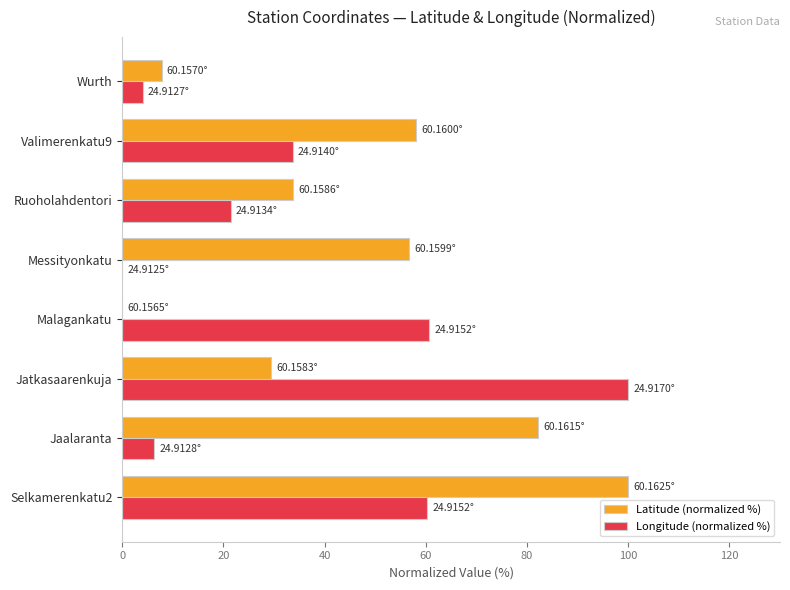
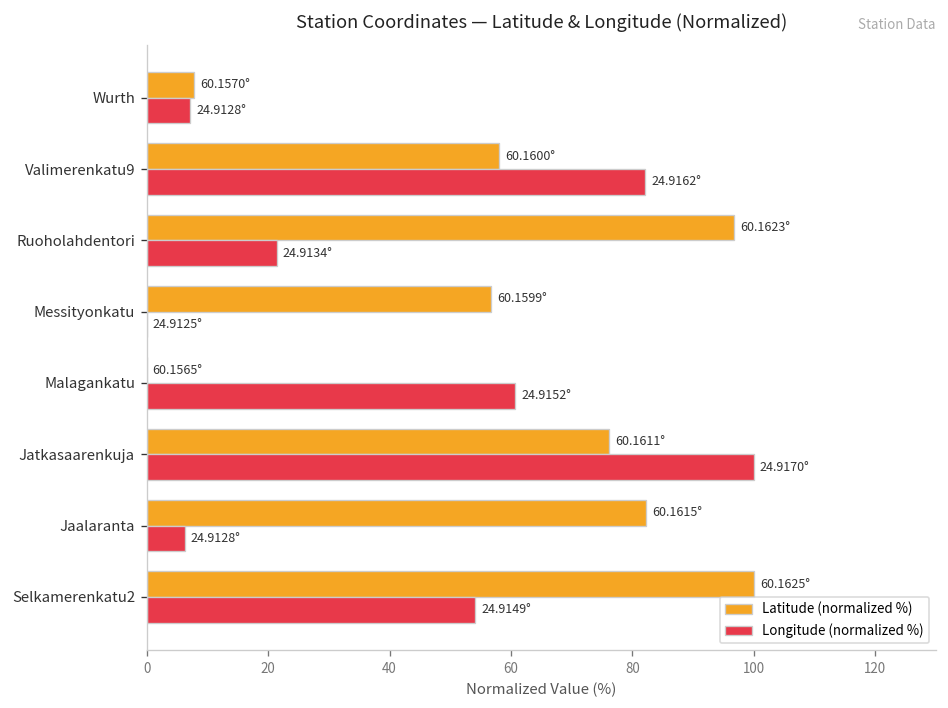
Longitude (normalized %), Wurth: 24.9127° -> 24.9128°
Longitude (normalized %), Valimerenkatu9: 24.9140° -> 24.9162°
Latitude (normalized %), Ruoholahdentori: 60.1586° -> 60.1623°
Latitude (normalized %), Jatkasaarenkuja: 60.1583° -> 60.1611°
Longitude (normalized %), Selkamerenkatu2: 24.9152° -> 24.9149°
